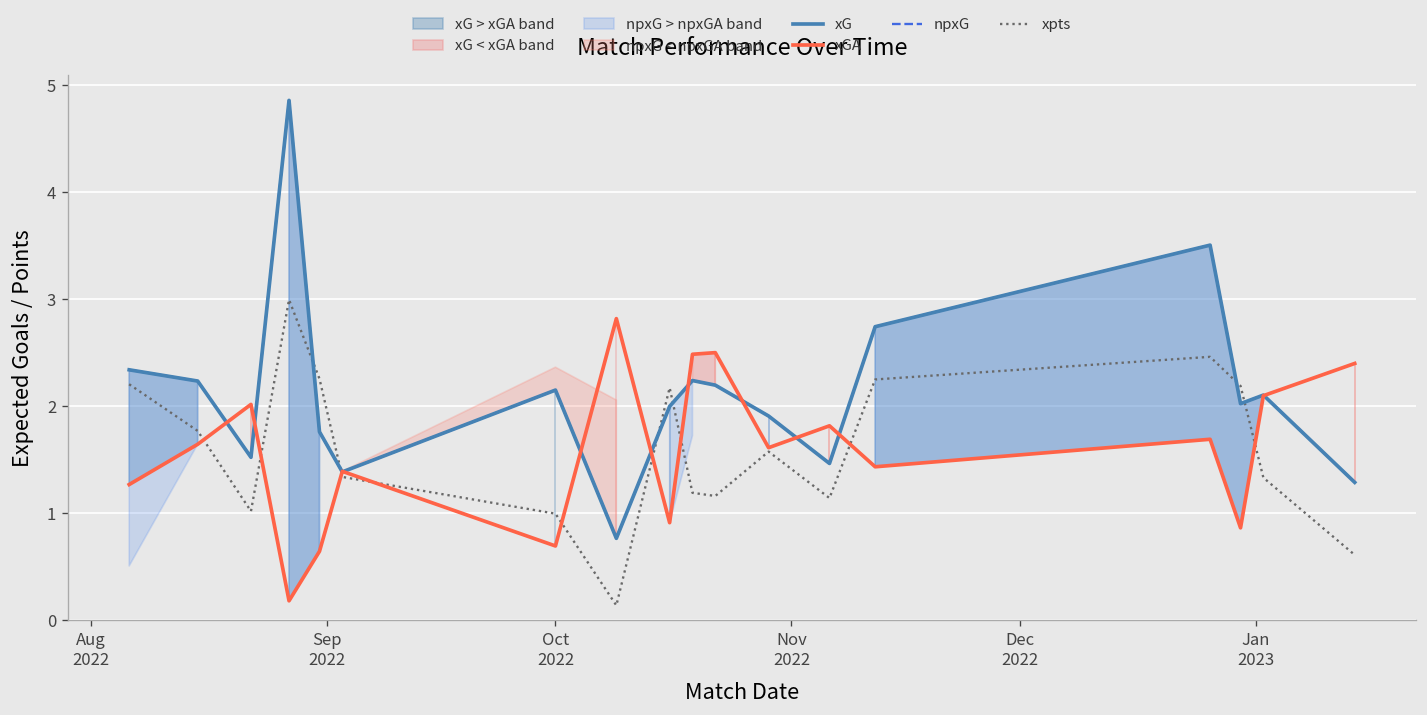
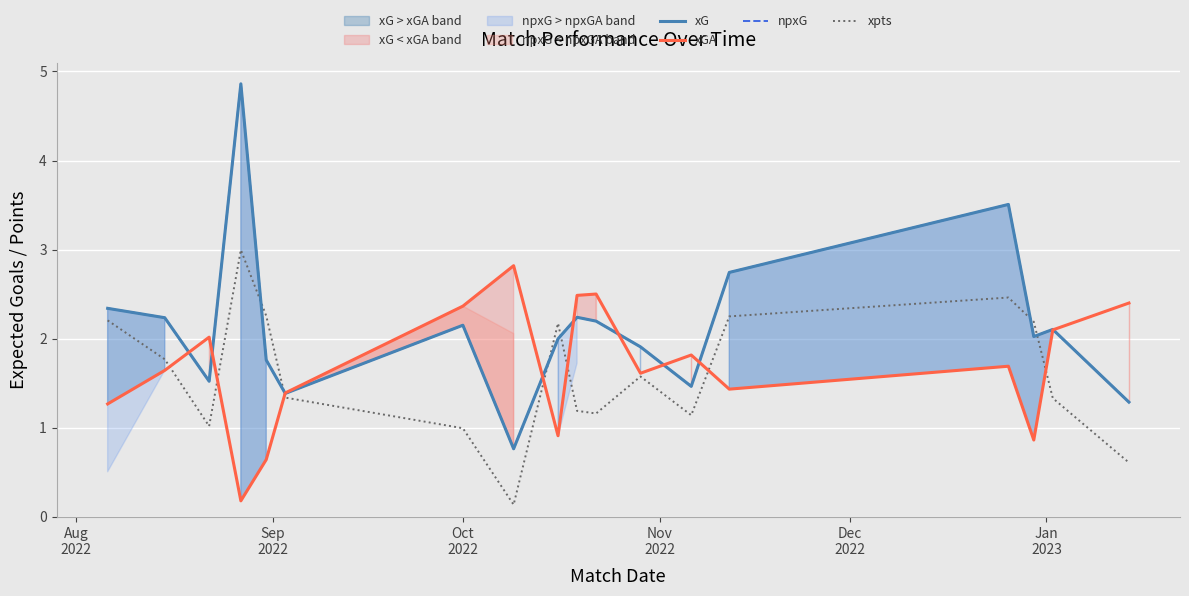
xGA, Oct 2022: 0.7 -> 2.4
